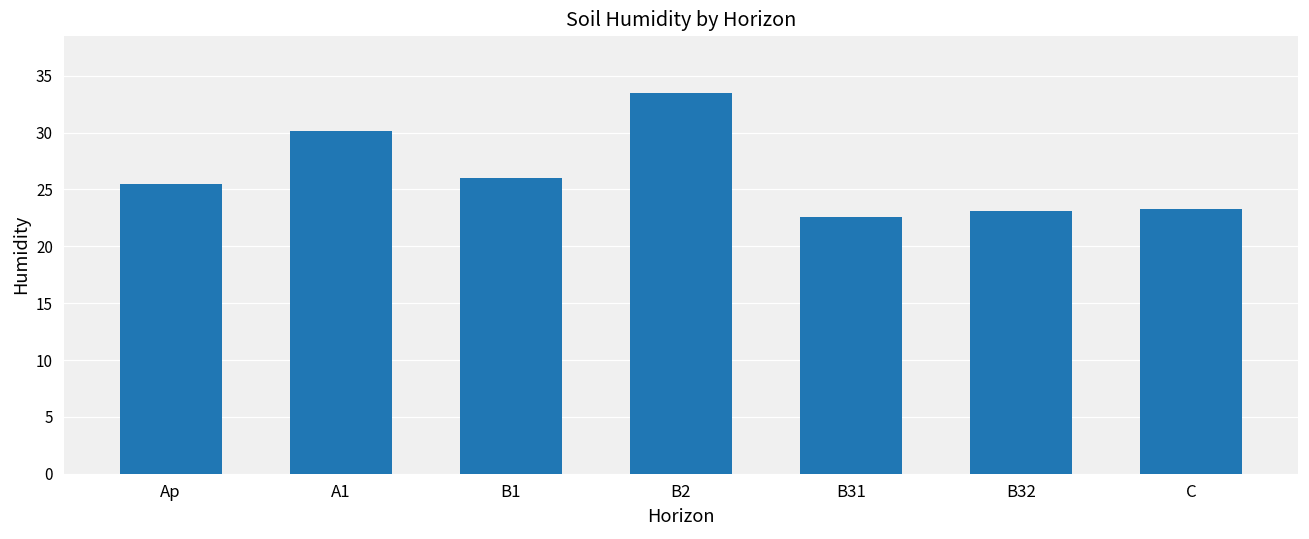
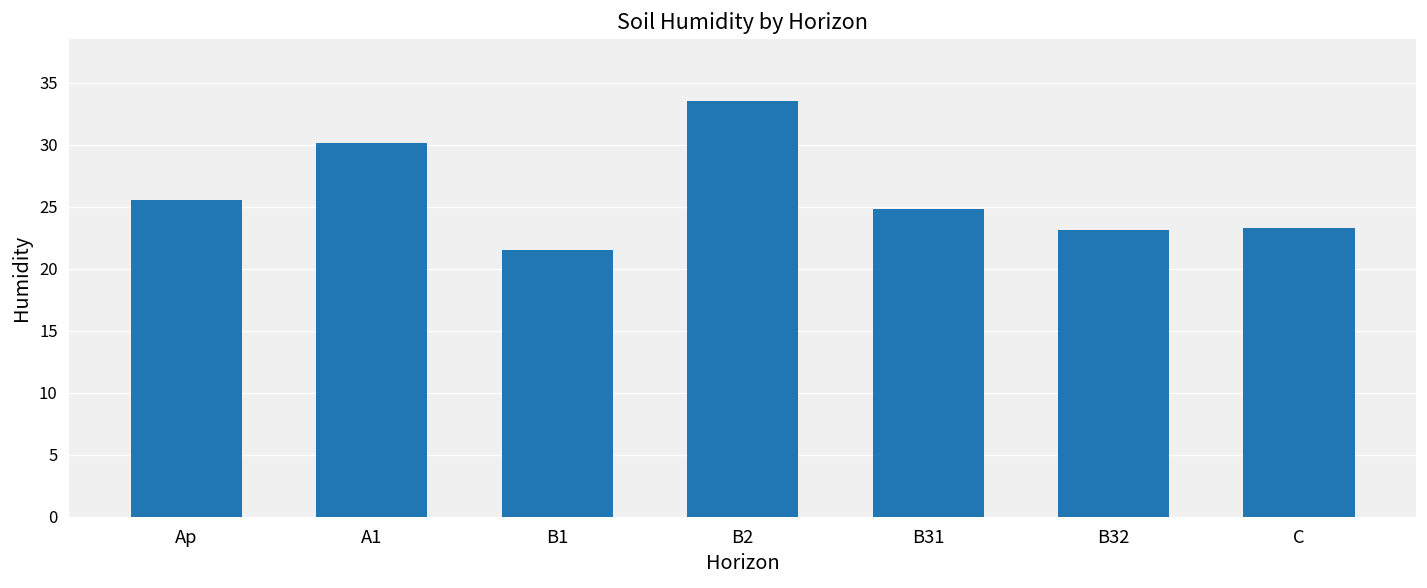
B1: 26.0 -> 21.5
B31: 22.6 -> 24.8
